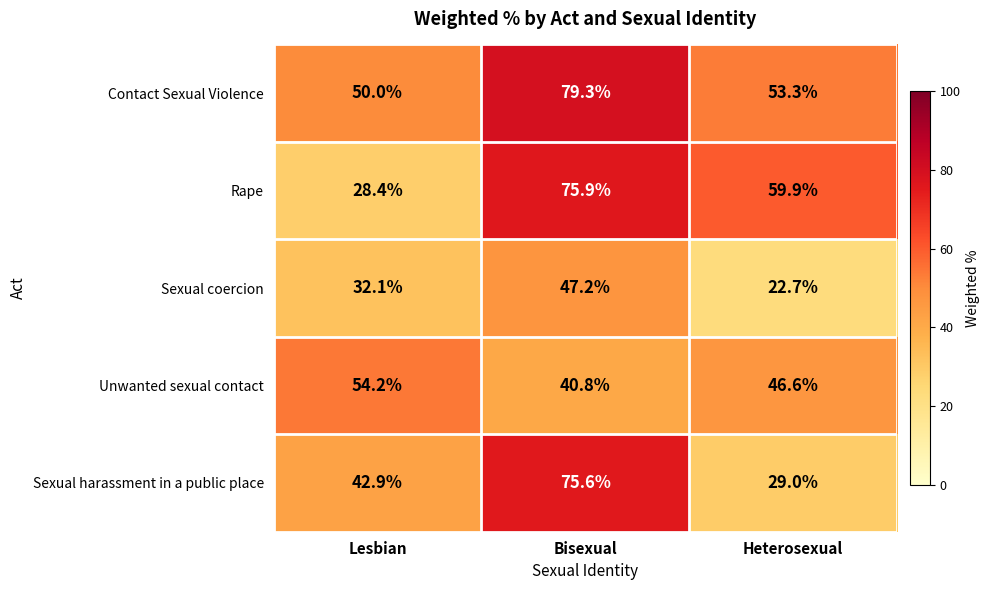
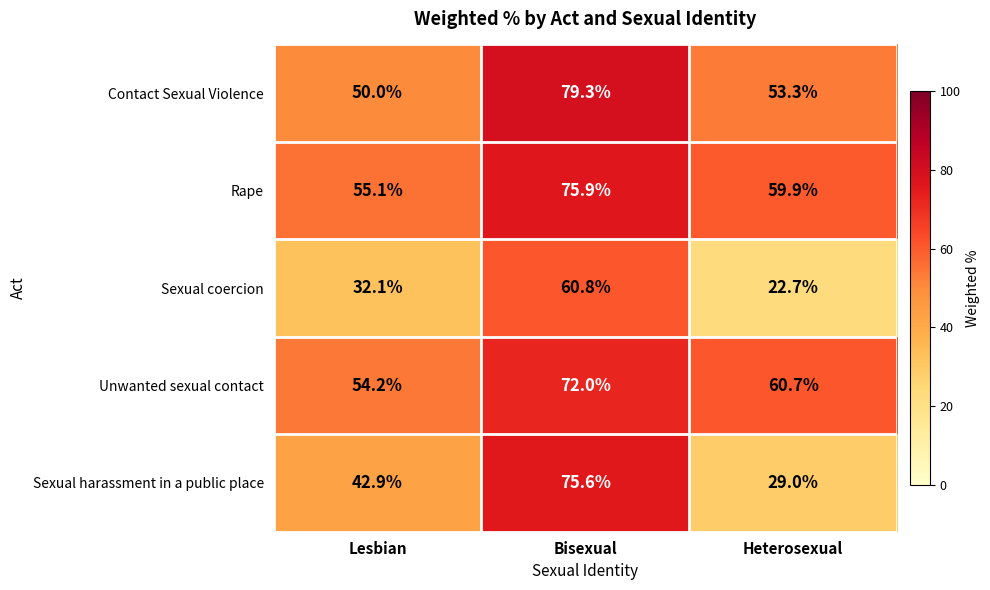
Rape, Lesbian: 28.4% -> 55.1%
Sexual coercion, Bisexual: 47.2% -> 60.8%
Unwanted sexual contact, Bisexual: 40.8% -> 72.0%
Unwanted sexual contact, Heterosexual: 46.6% -> 60.7%
